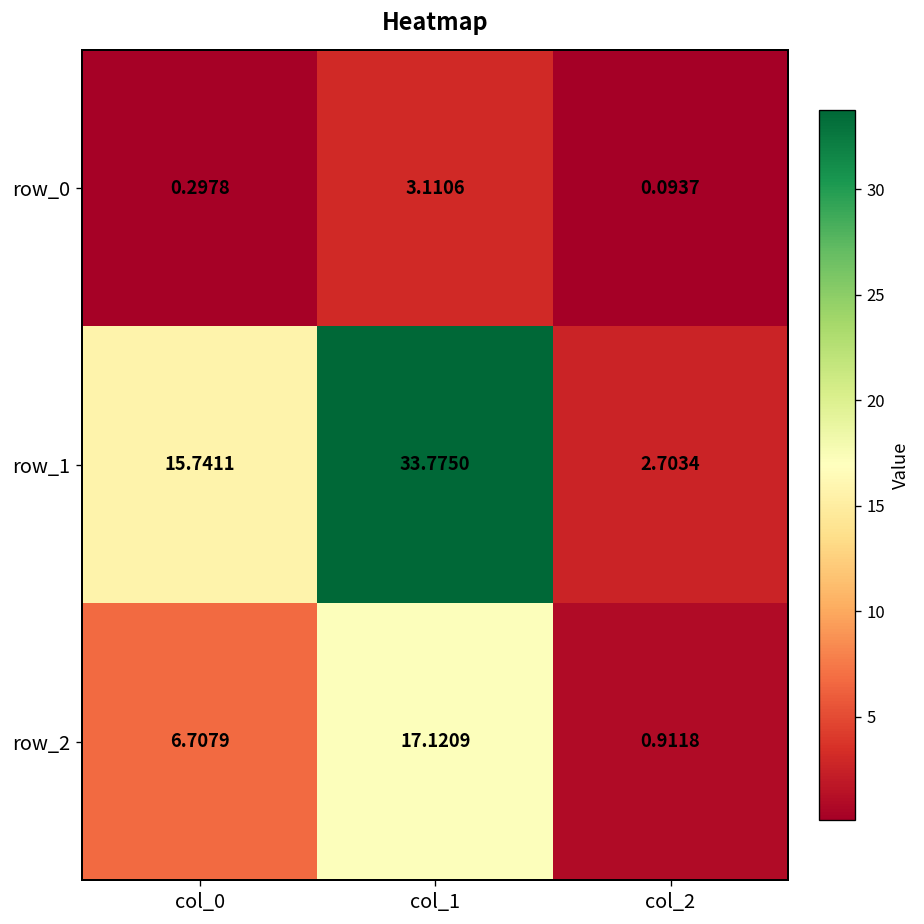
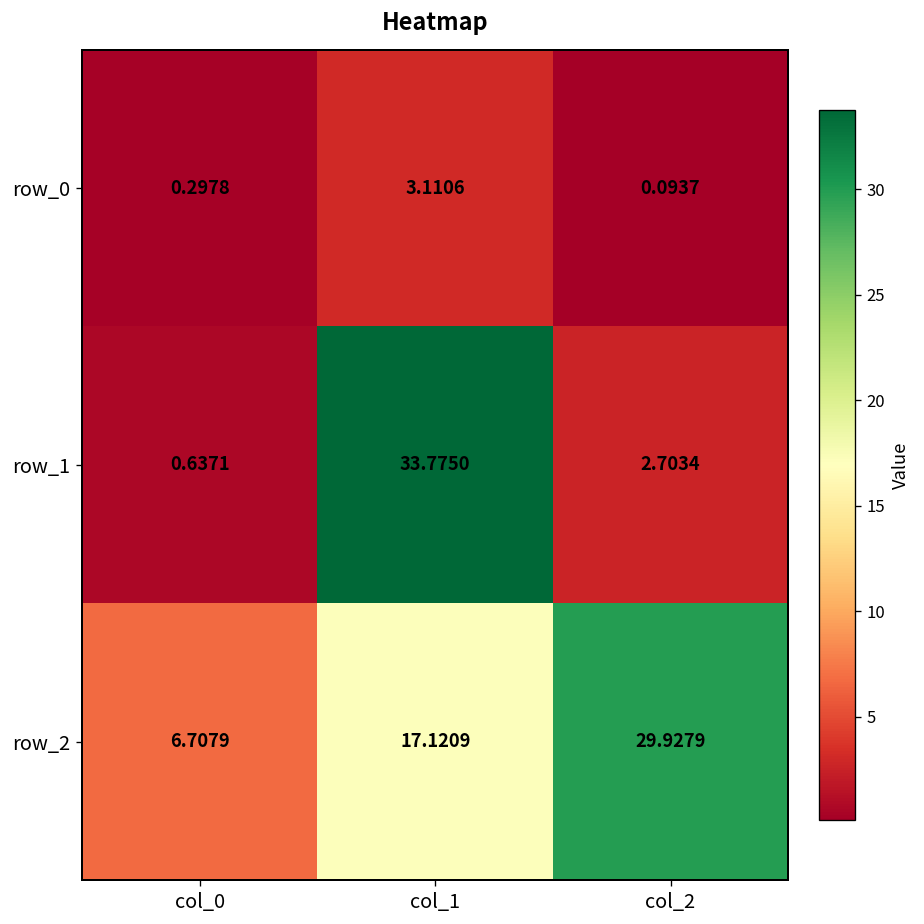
row_1, col_0: 15.7411 -> 0.6371
row_2, col_2: 0.9118 -> 29.9279
